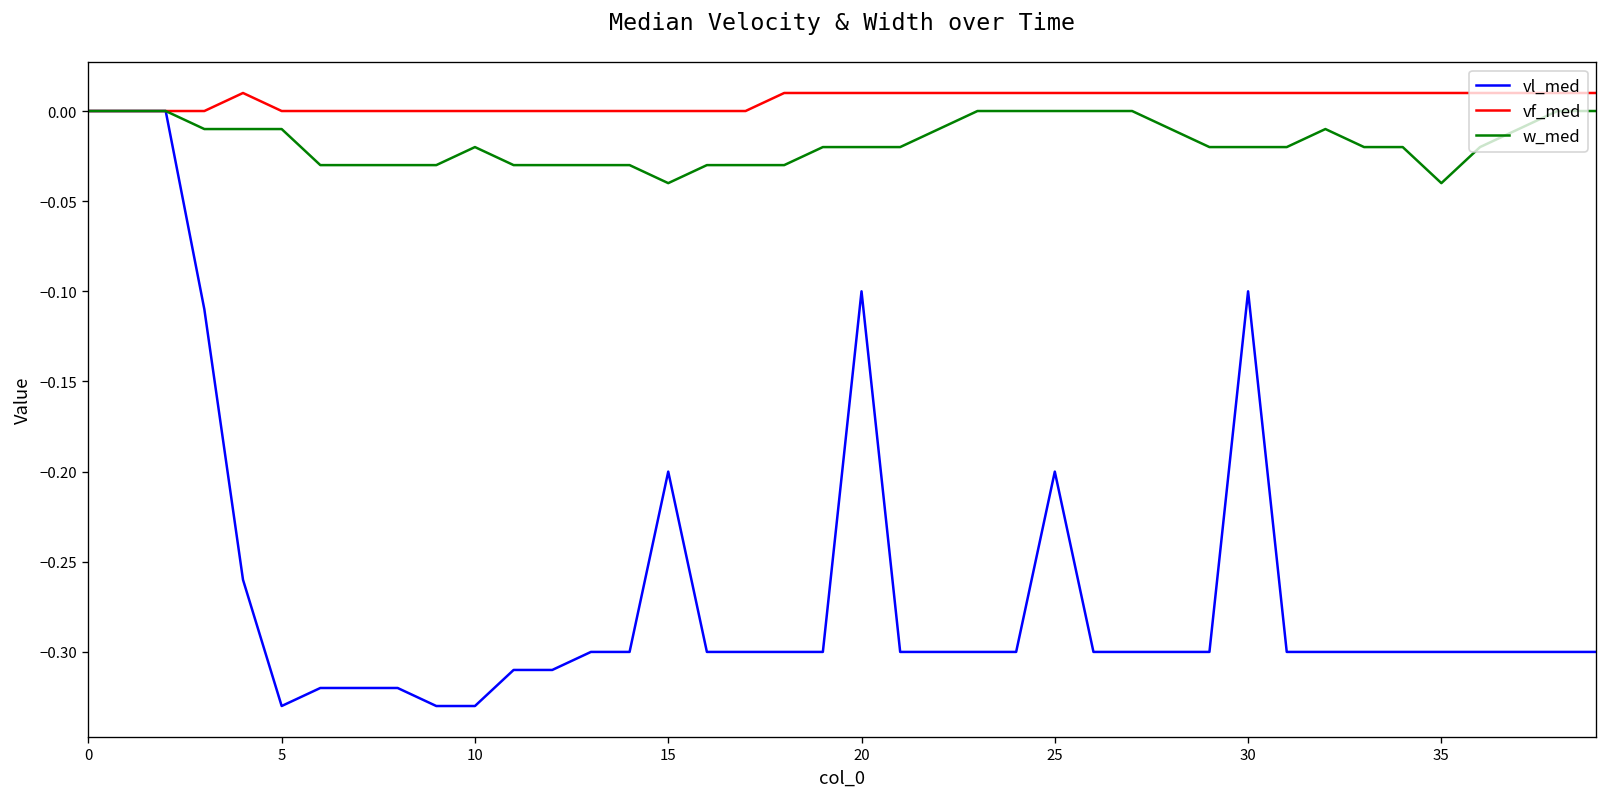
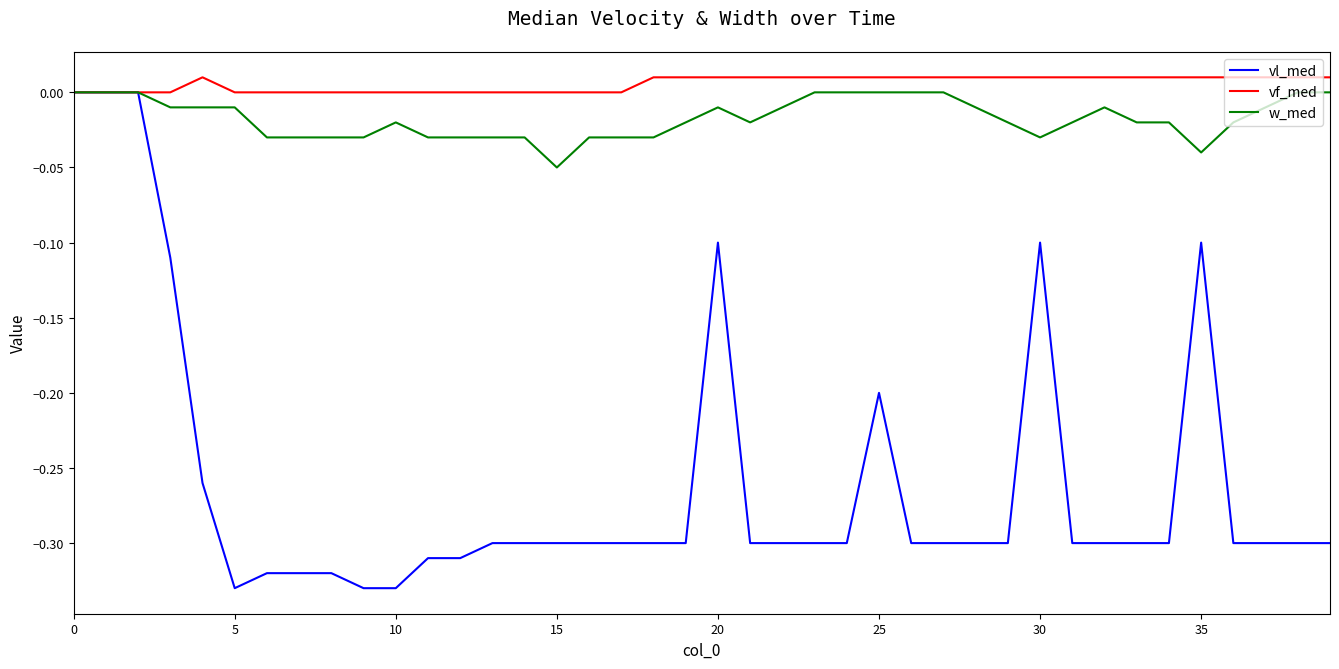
vl_med, 15: -0.2 -> -0.3
w_med, 15: -0.04 -> -0.05
w_med, 20: -0.02 -> -0.01
w_med, 30: -0.02 -> -0.03
vl_med, 35: -0.3 -> -0.1
